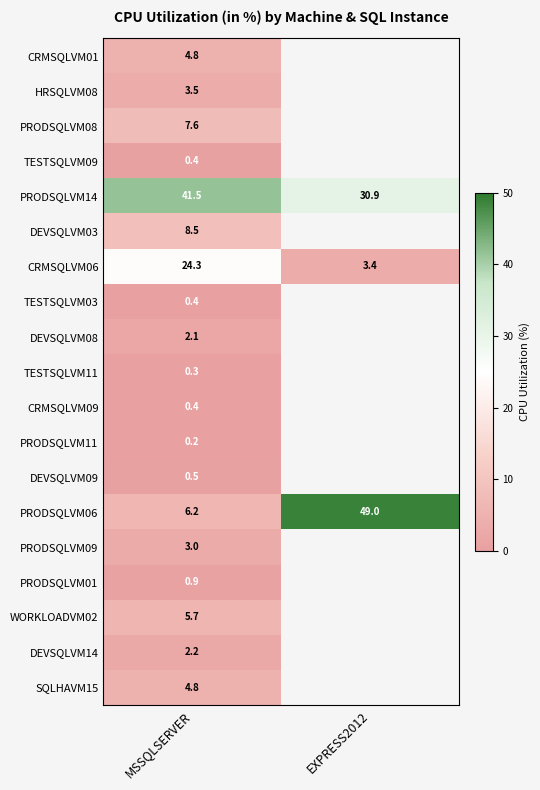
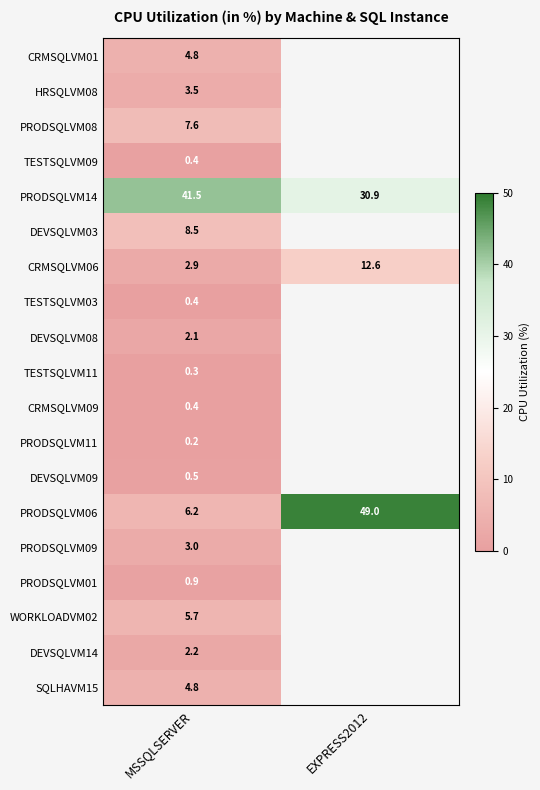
CRMSQLVM06, MSSQLSERVER: 24.3 -> 2.9
CRMSQLVM06, EXPRESS2012: 3.4 -> 12.6
